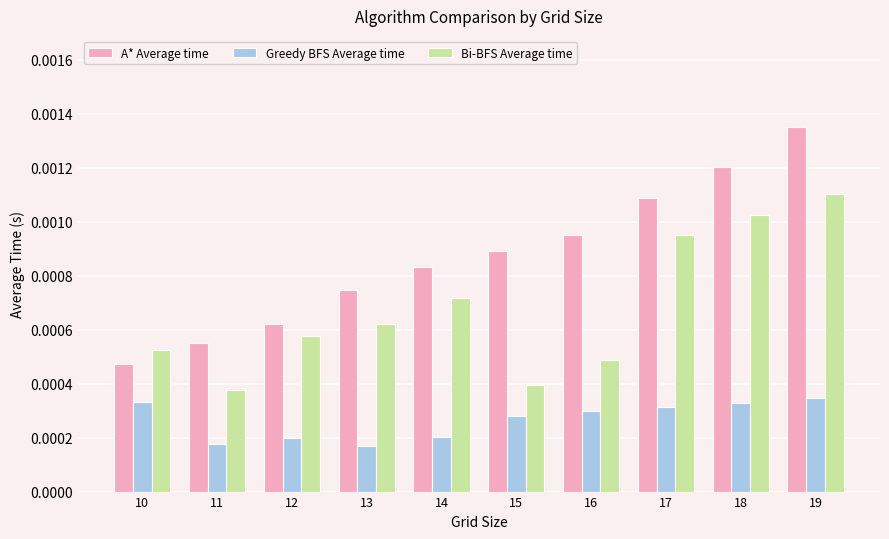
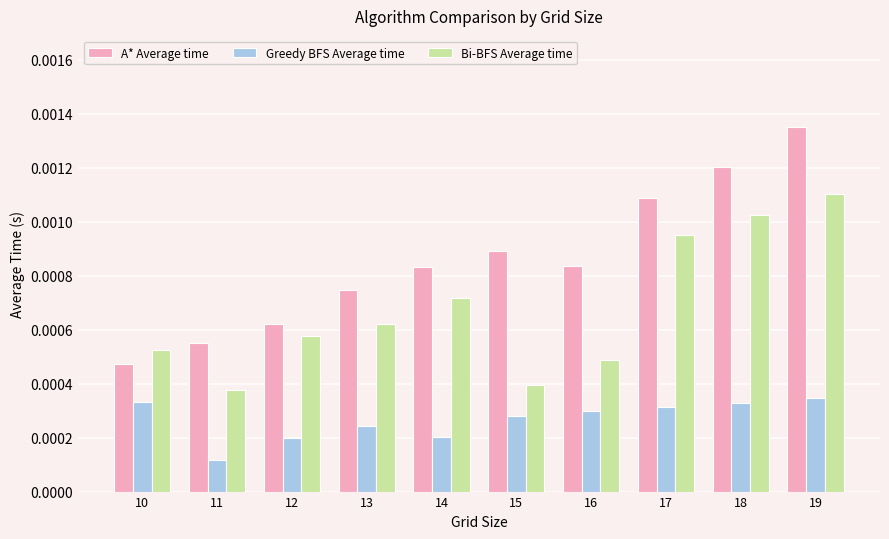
Greedy BFS Average time, 11: 0.00018 -> 0.00012
Greedy BFS Average time, 13: 0.00017 -> 0.00024
A* Average time, 16: 0.00095 -> 0.00084
